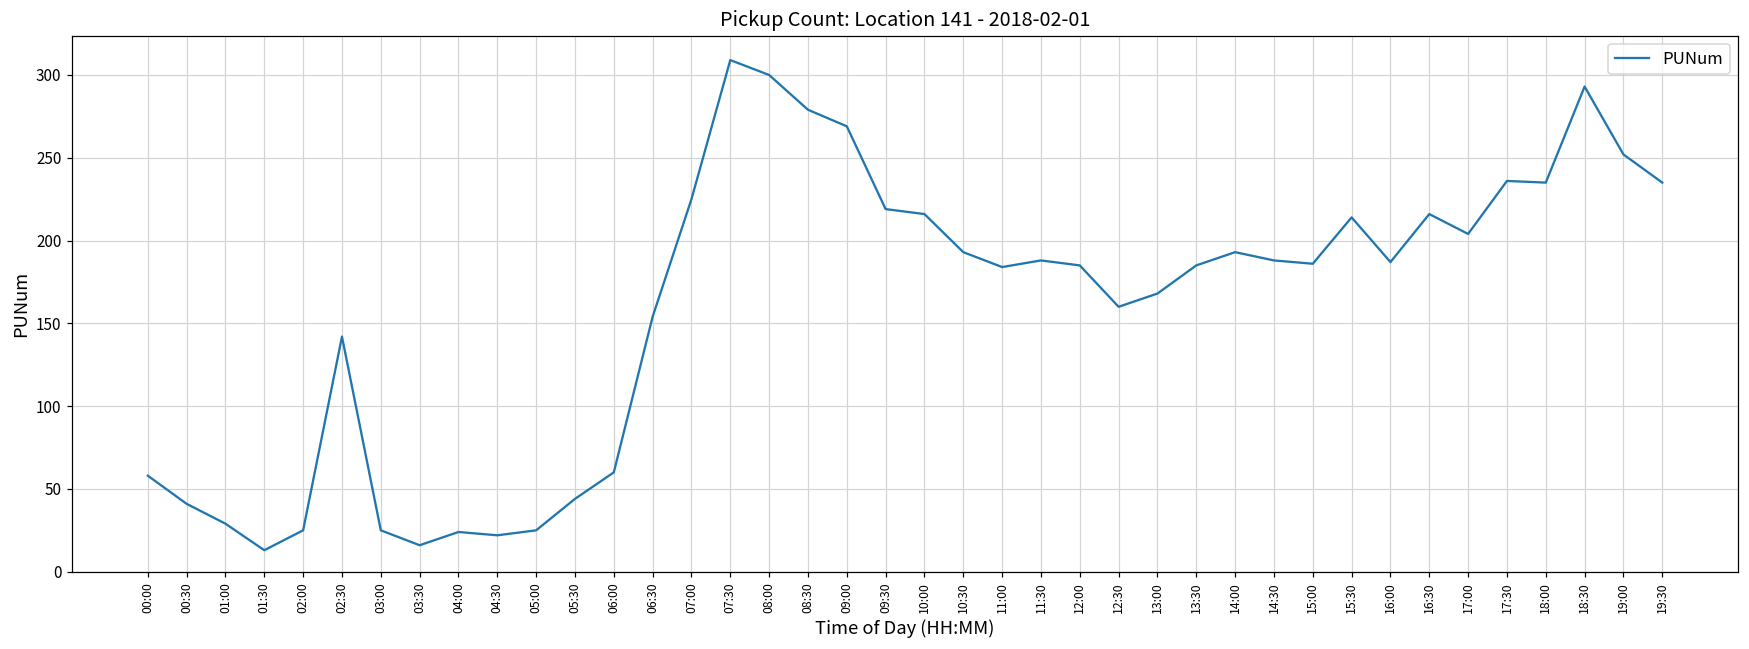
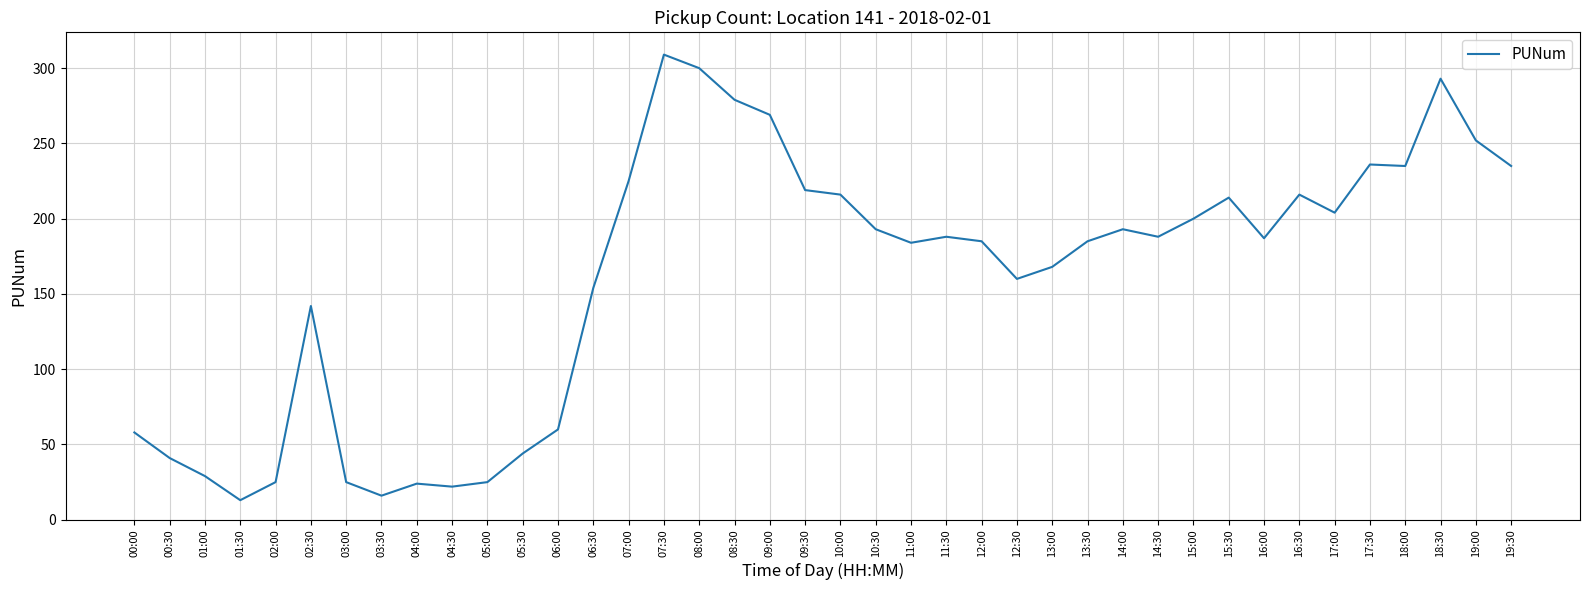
15:00: 186 -> 200
